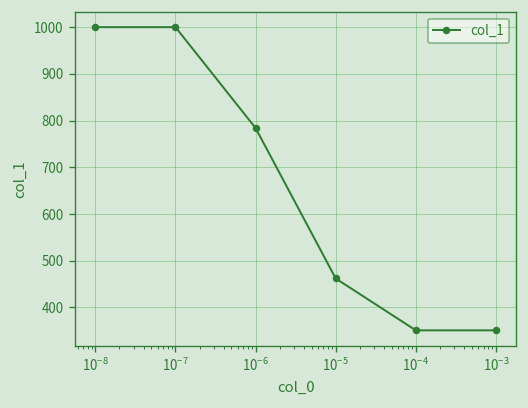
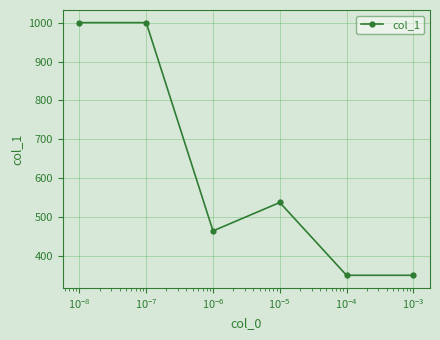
10^-6: 780 -> 470
10^-5: 460 -> 540
